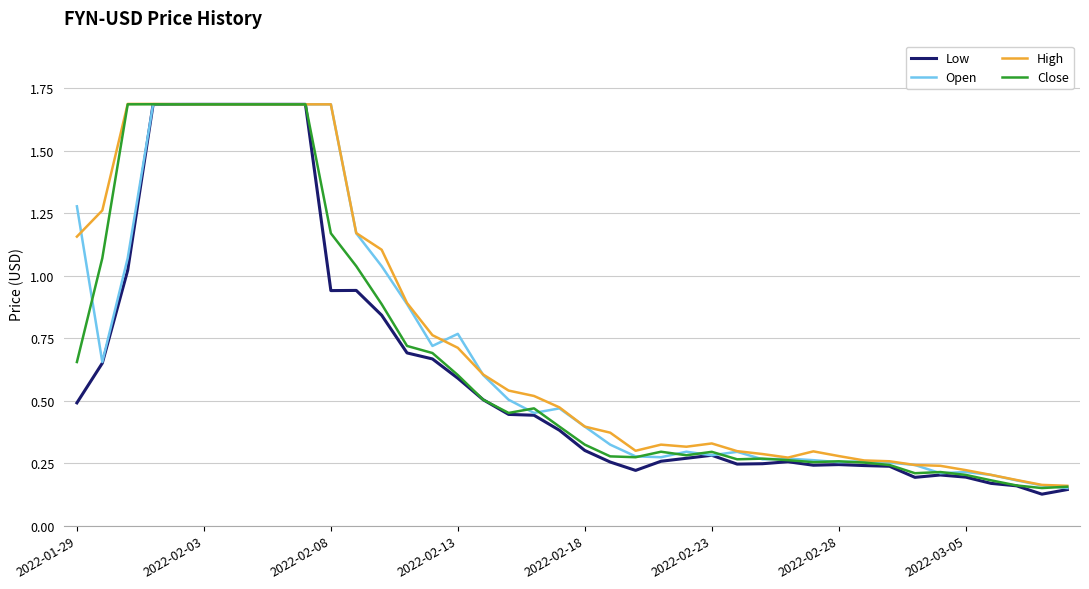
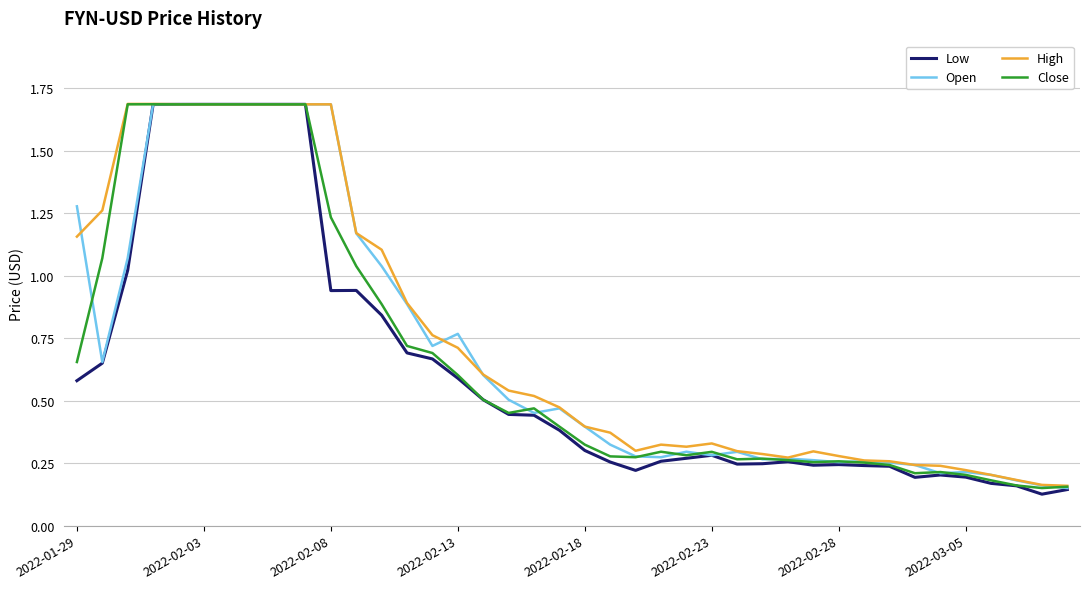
Low, 2022-01-29: 0.49 -> 0.58
Close, 2022-02-08: 1.17 -> 1.23
